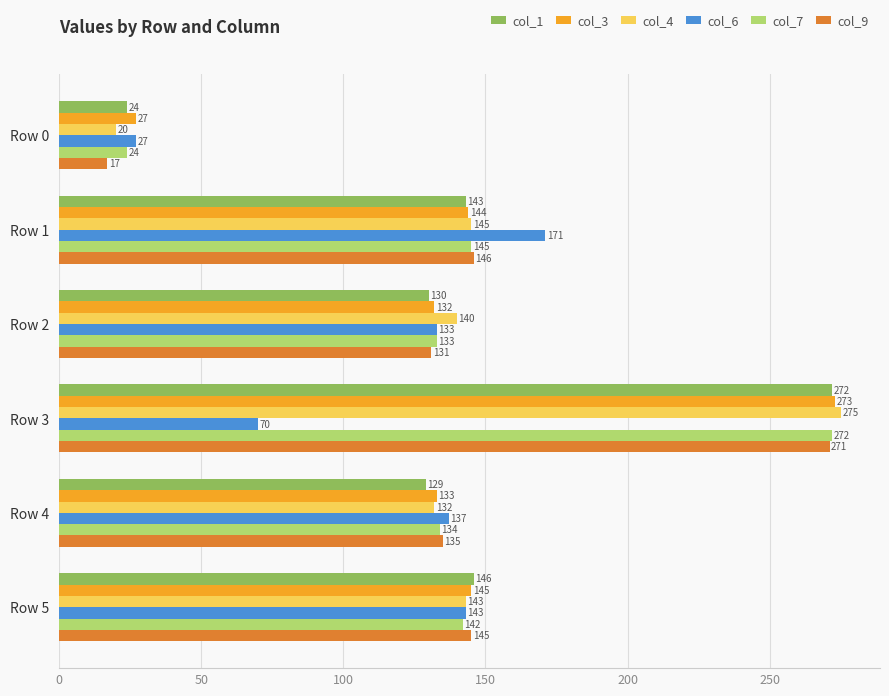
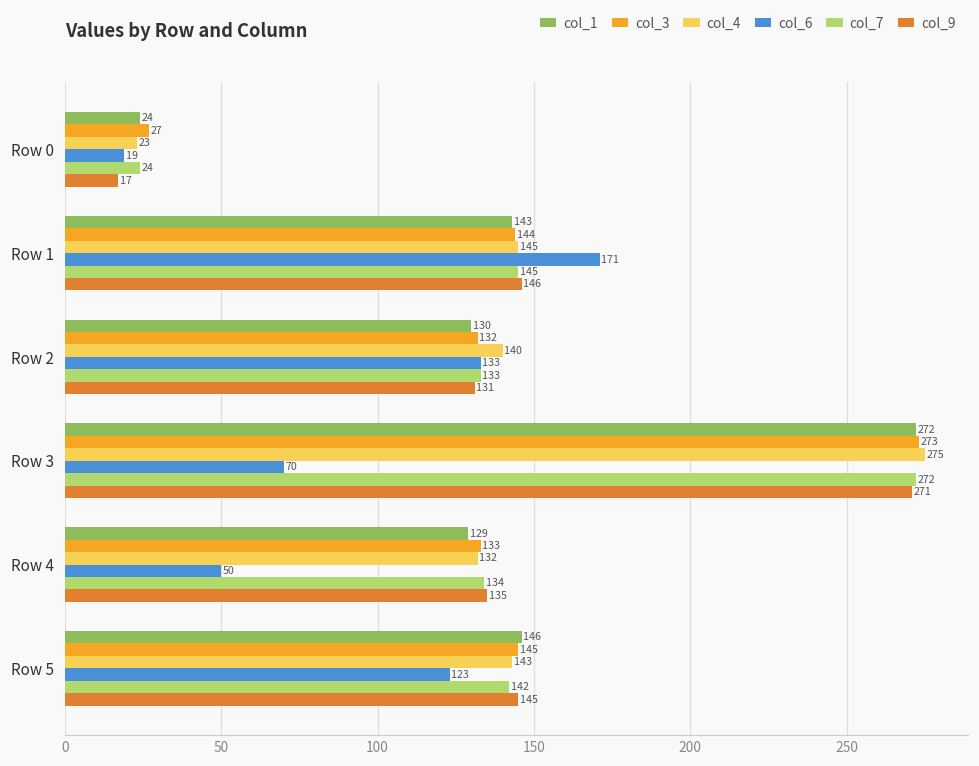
col_4, Row 0: 20 -> 23
col_6, Row 0: 27 -> 19
col_6, Row 4: 137 -> 50
col_6, Row 5: 143 -> 123
